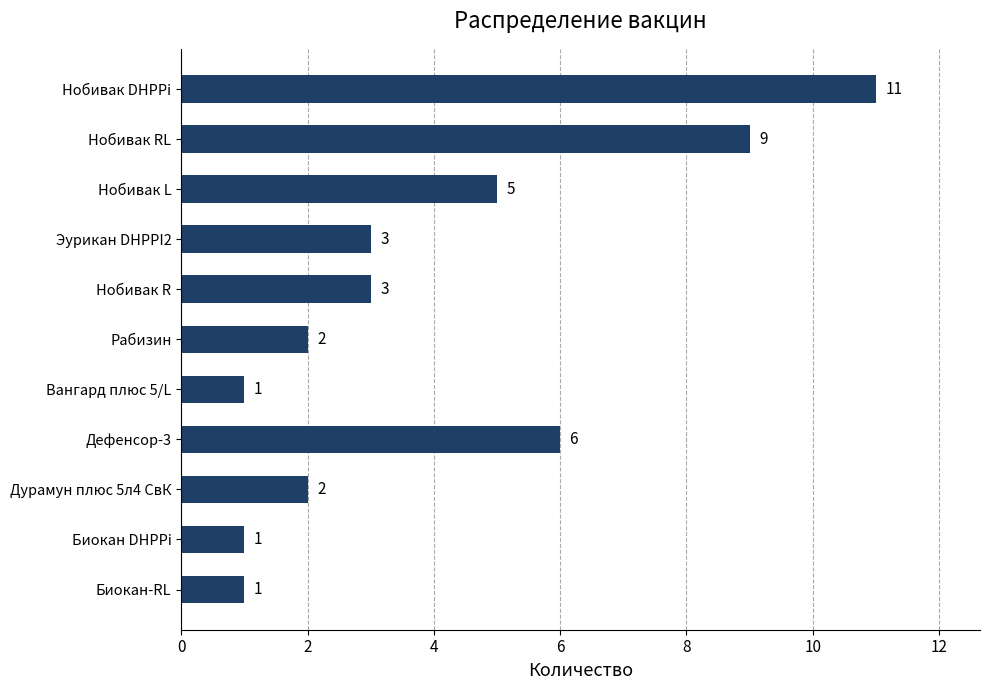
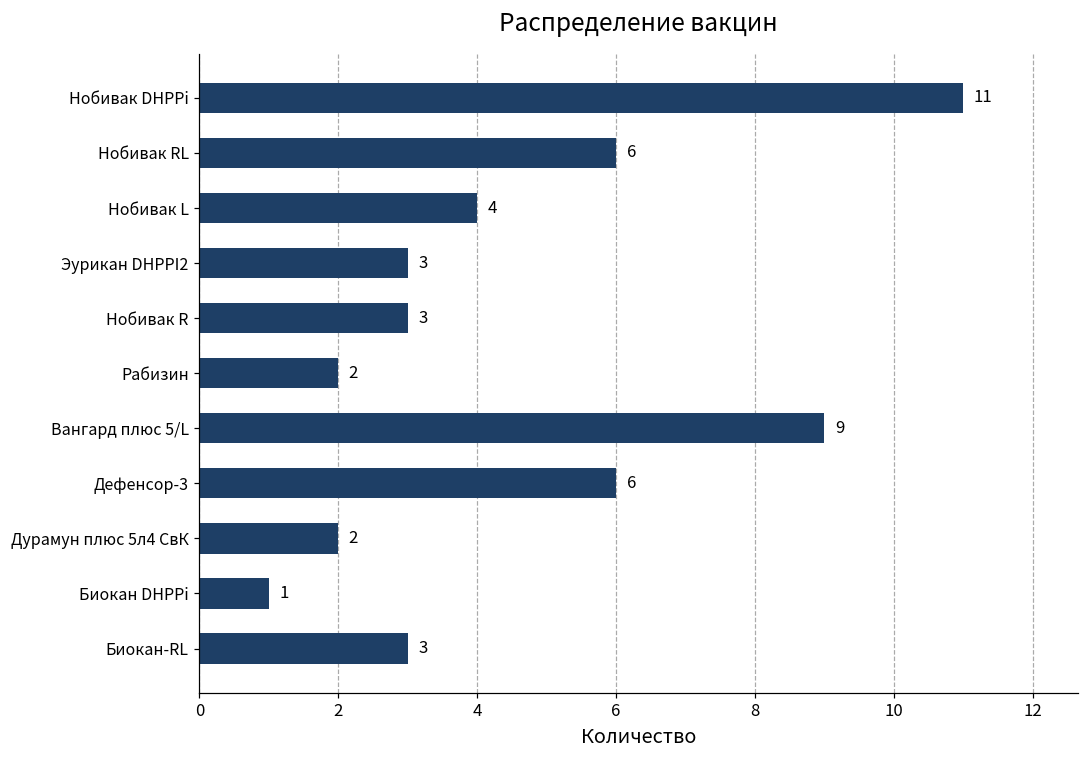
Нобивак RL: 9 -> 6
Нобивак L: 5 -> 4
Вангард плюс 5/L: 1 -> 9
Биокан-RL: 1 -> 3
